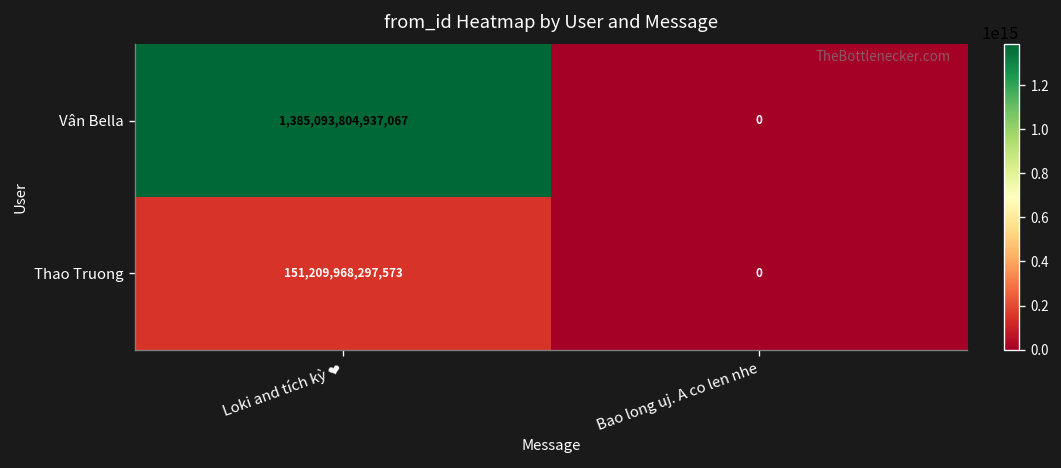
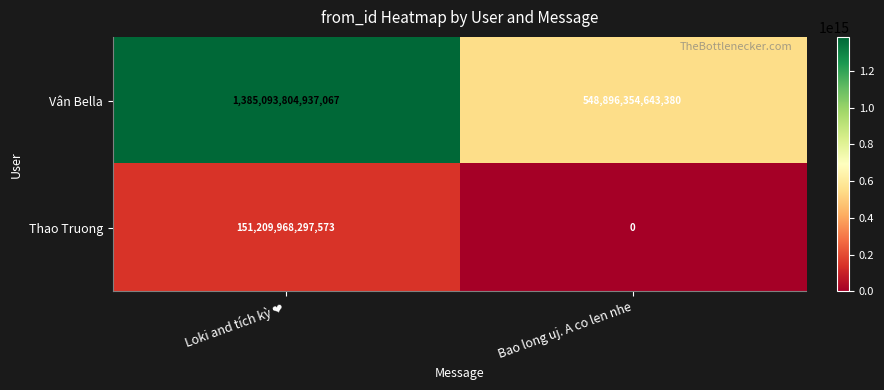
Vân Bella, Bao long uj. A co len nhe: 0 -> 548,896,354,643,380
